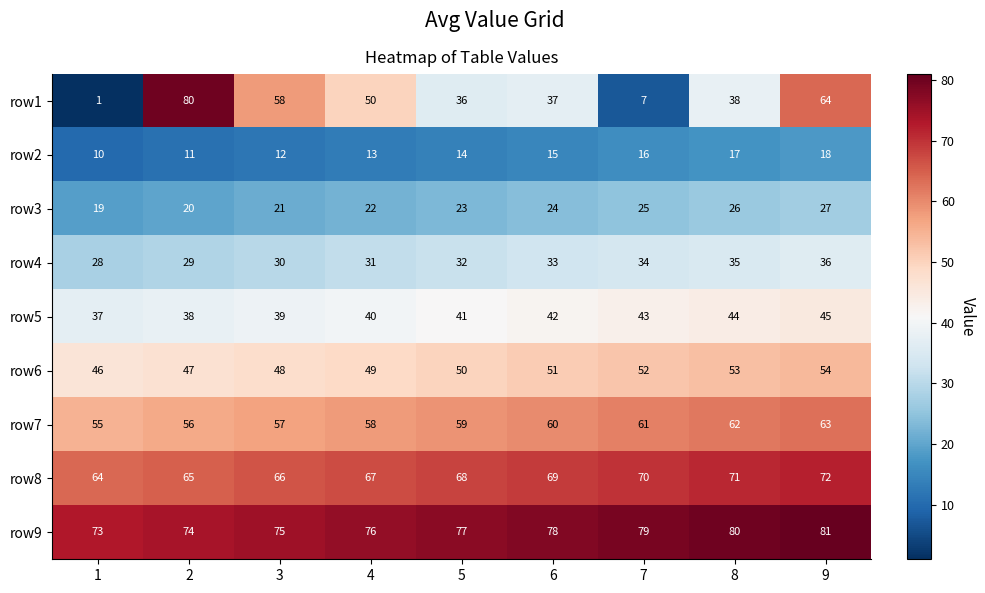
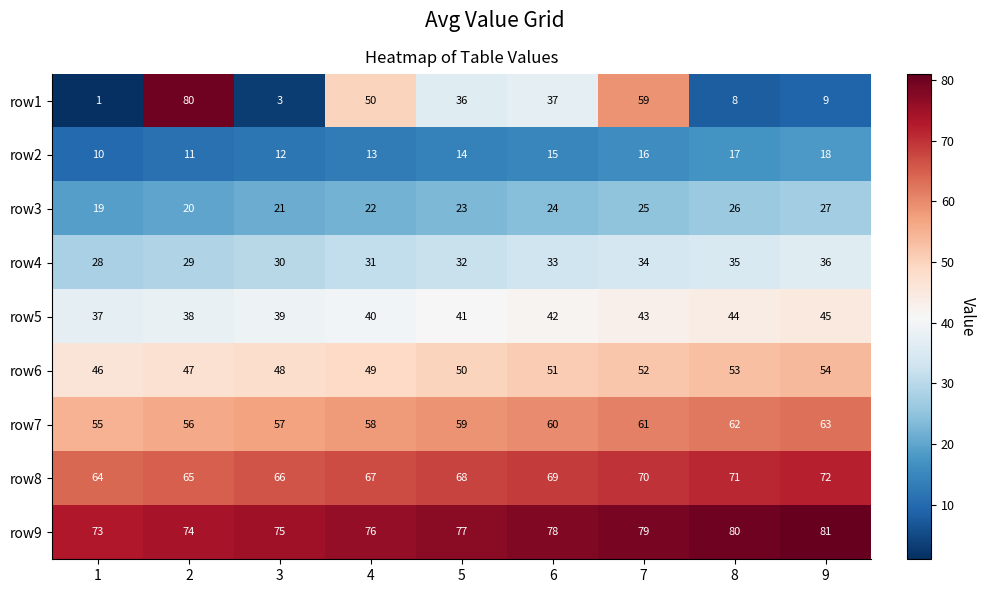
row1, 3: 58 -> 3
row1, 7: 7 -> 59
row1, 8: 38 -> 8
row1, 9: 64 -> 9
